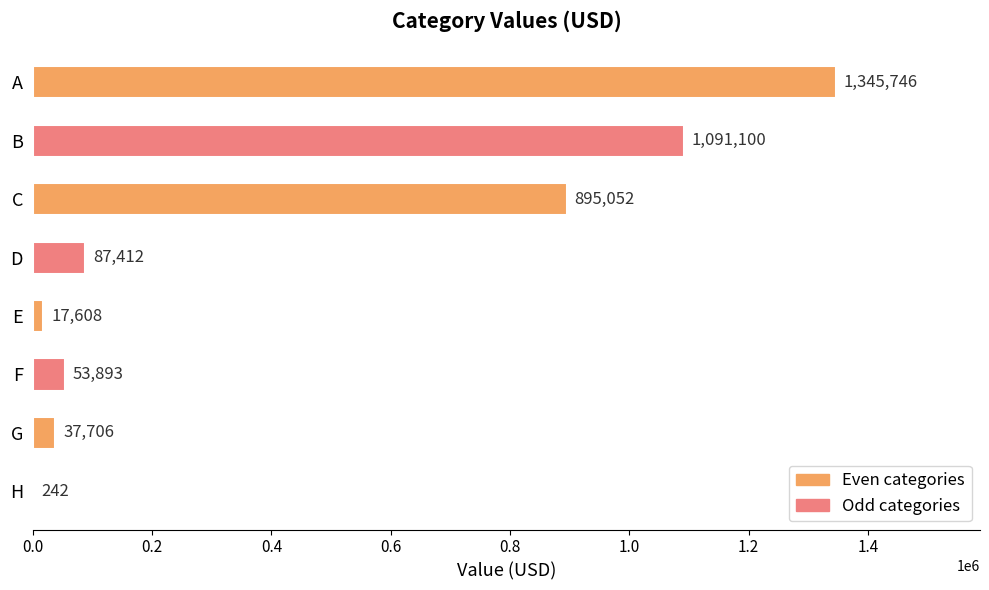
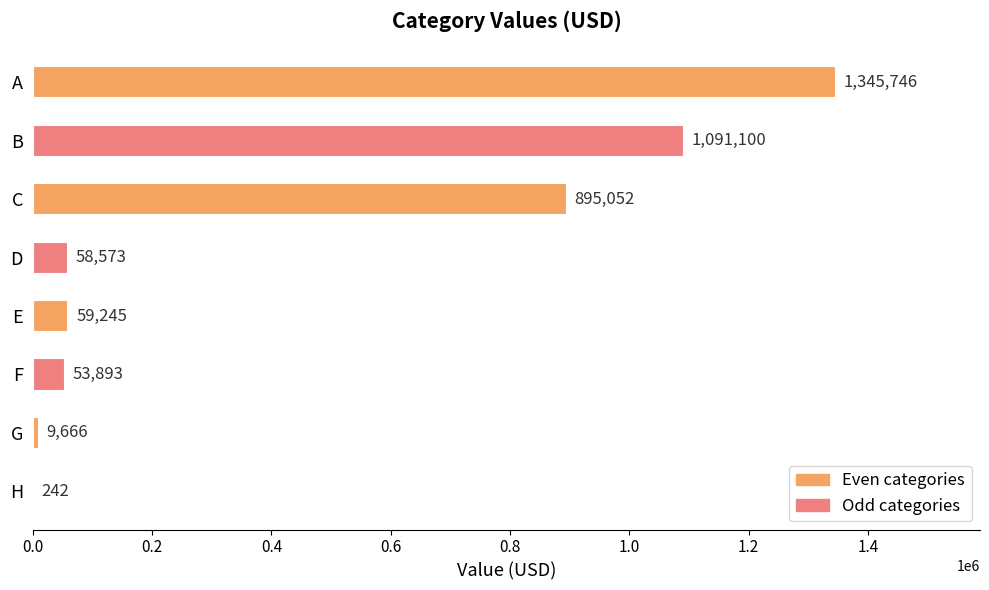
D: 87,412 -> 58,573
E: 17,608 -> 59,245
G: 37,706 -> 9,666
